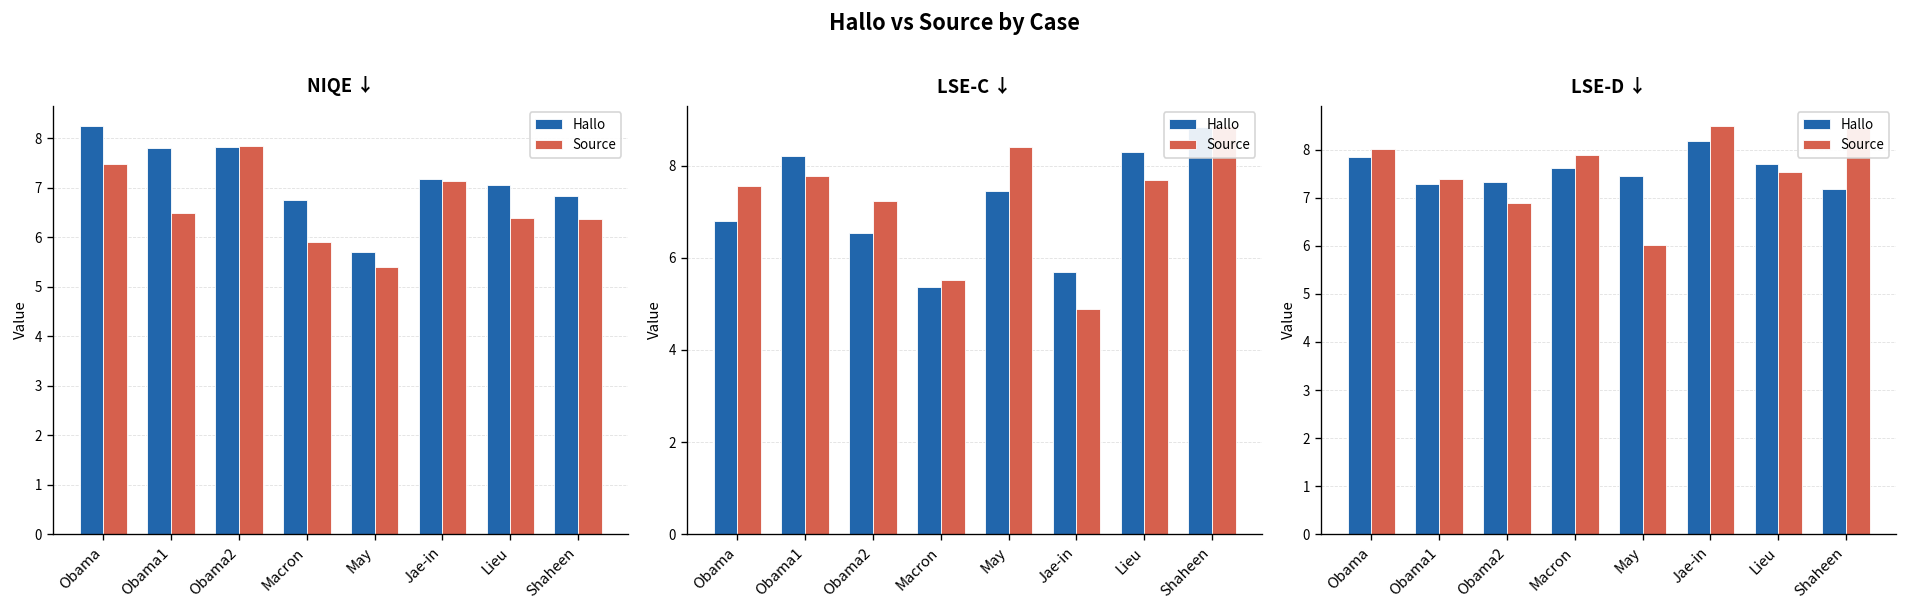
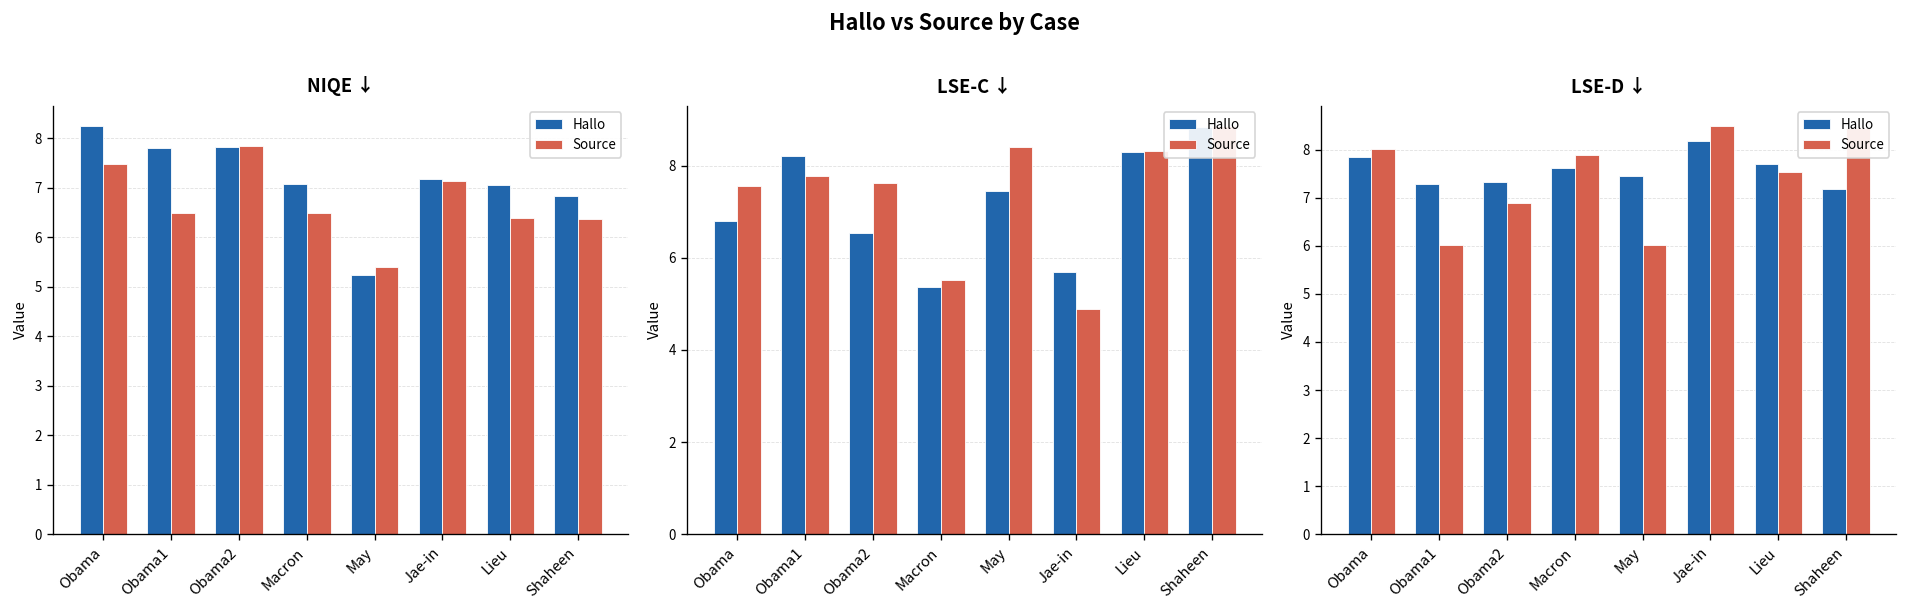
NIQE ↓, Hallo, Macron: 6.8 -> 7.1
NIQE ↓, Source, Macron: 5.9 -> 6.5
NIQE ↓, Hallo, May: 5.7 -> 5.2
LSE-C ↓, Source, Obama2: 7.2 -> 7.6
LSE-C ↓, Source, Lieu: 7.7 -> 8.3
LSE-D ↓, Source, Obama1: 7.4 -> 6.0
